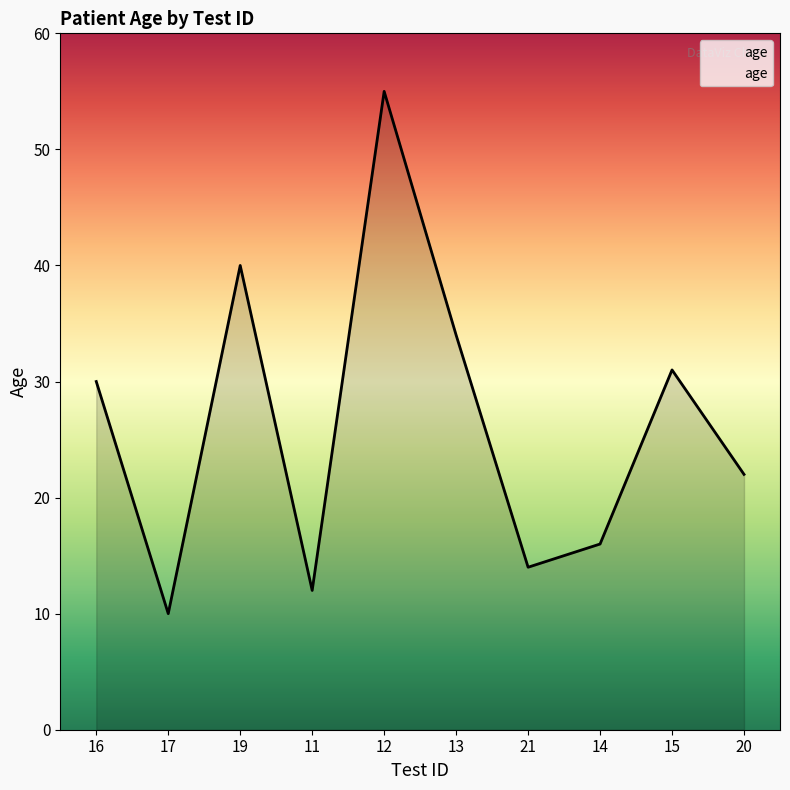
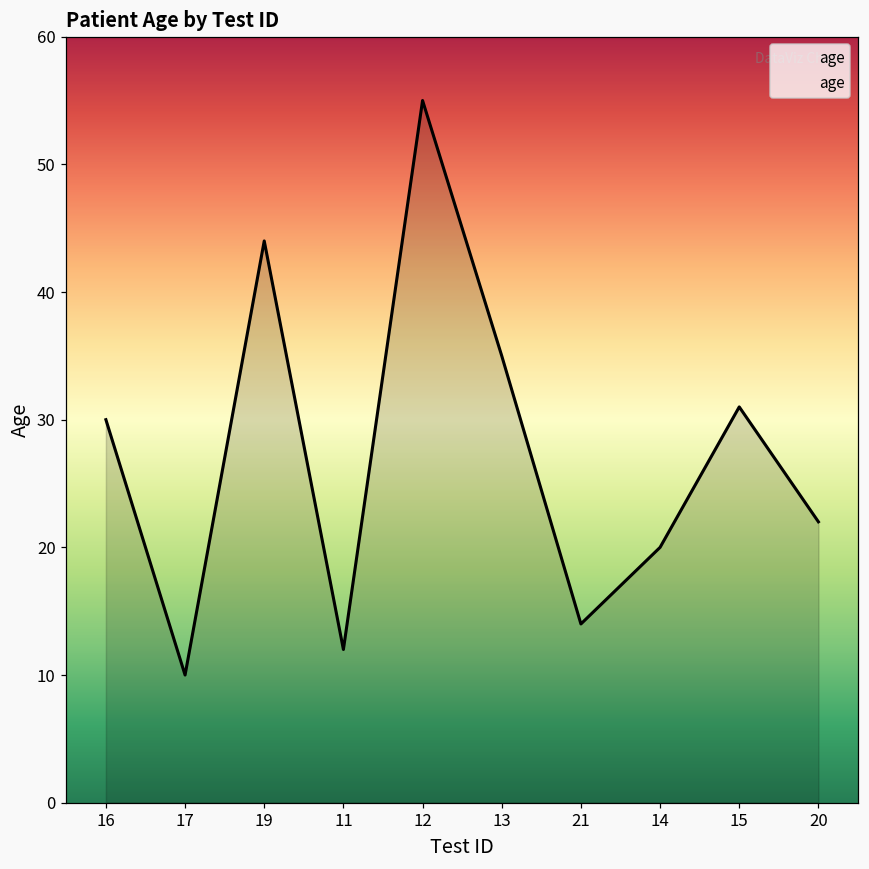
19: 40 -> 44
13: 34 -> 35
14: 16 -> 20
